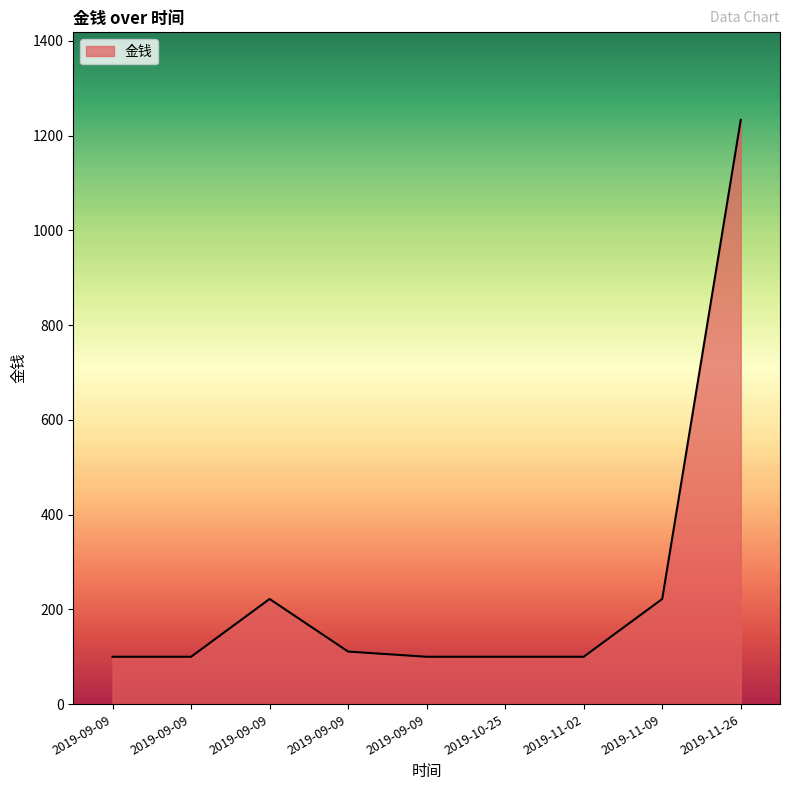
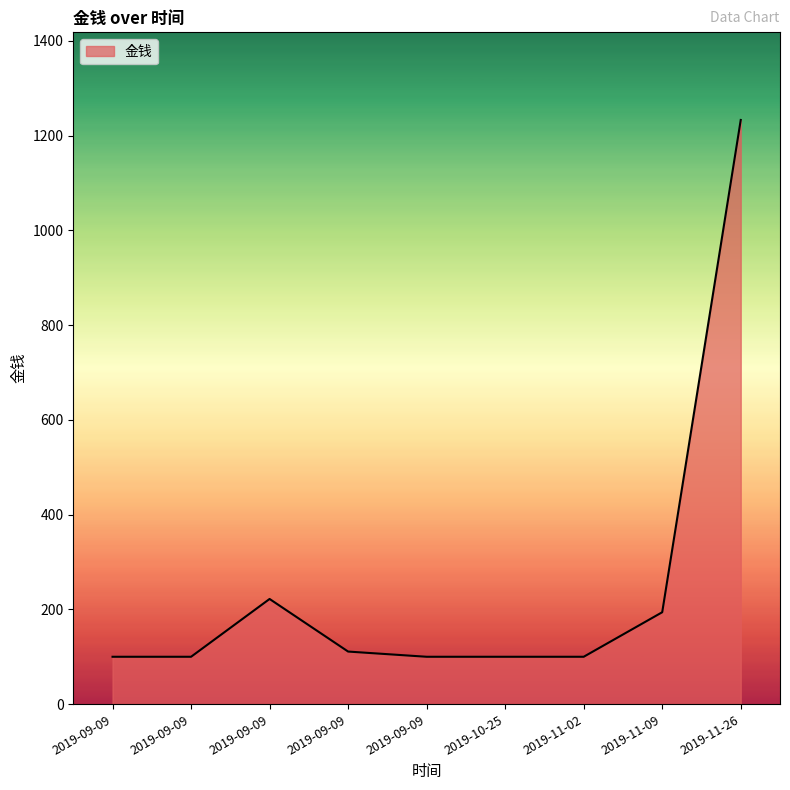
2019-11-09: 220 -> 190
